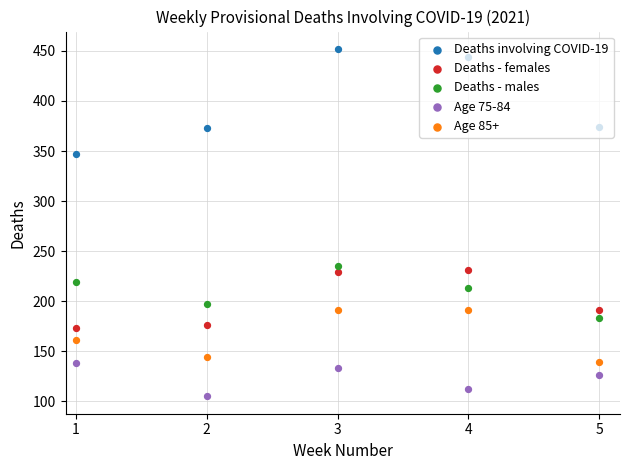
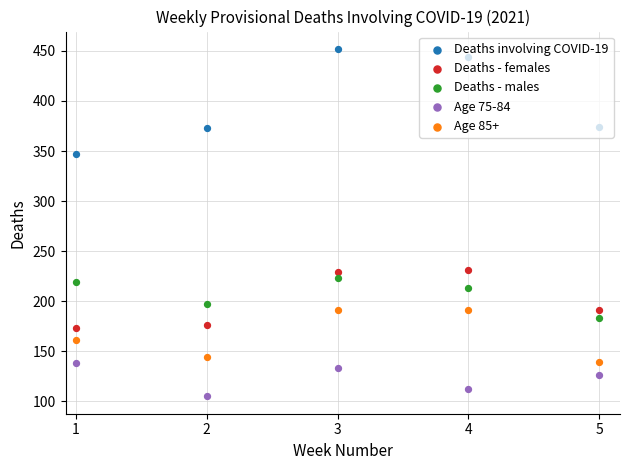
Deaths - males, 3: 235 -> 223
